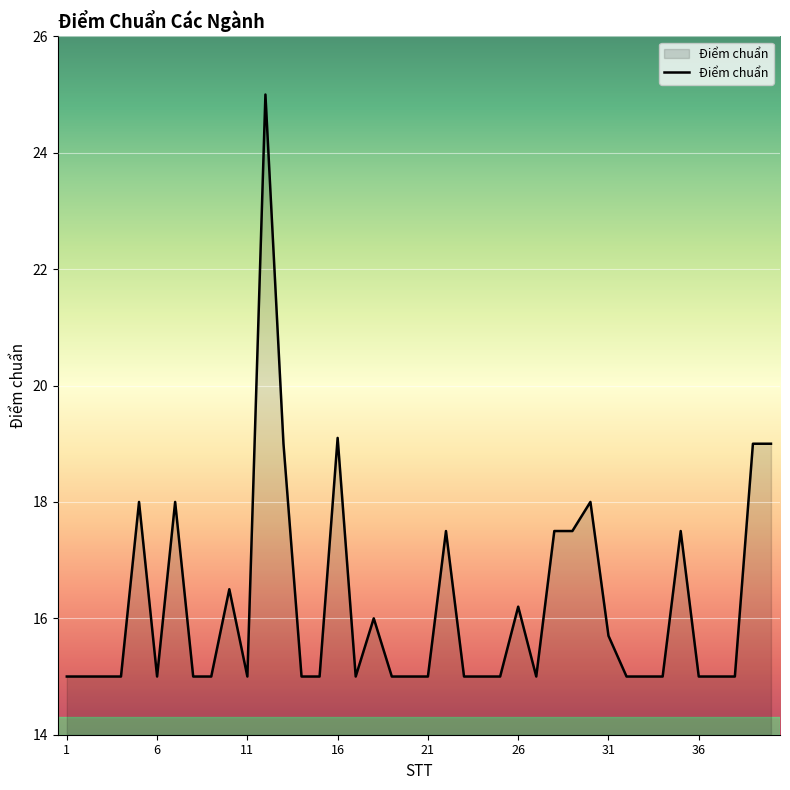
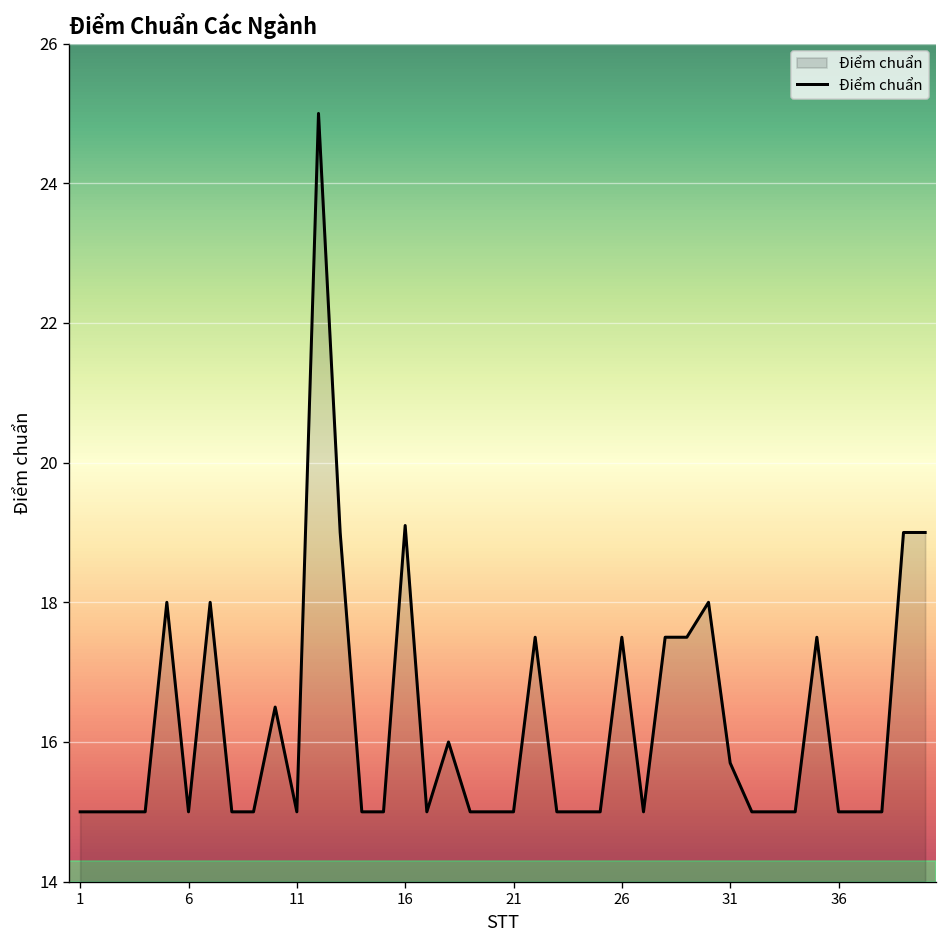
26: 16.2 -> 17.5
